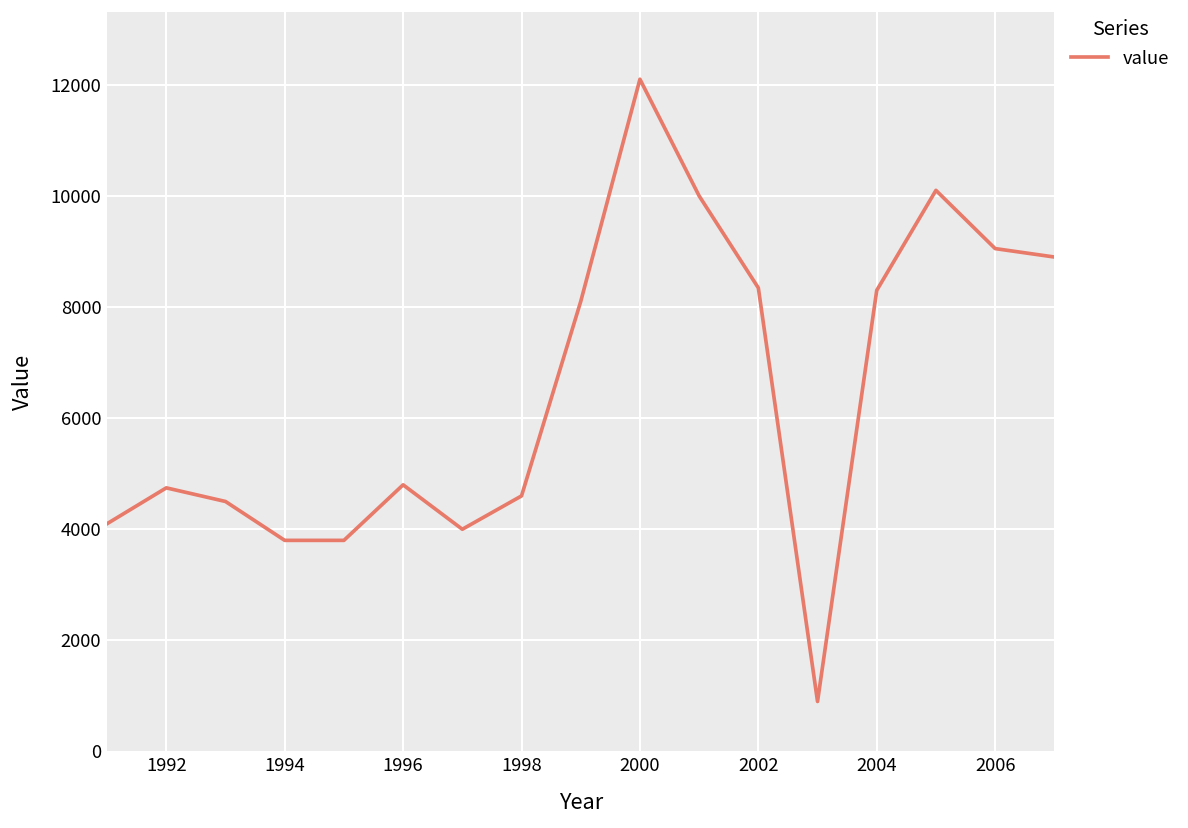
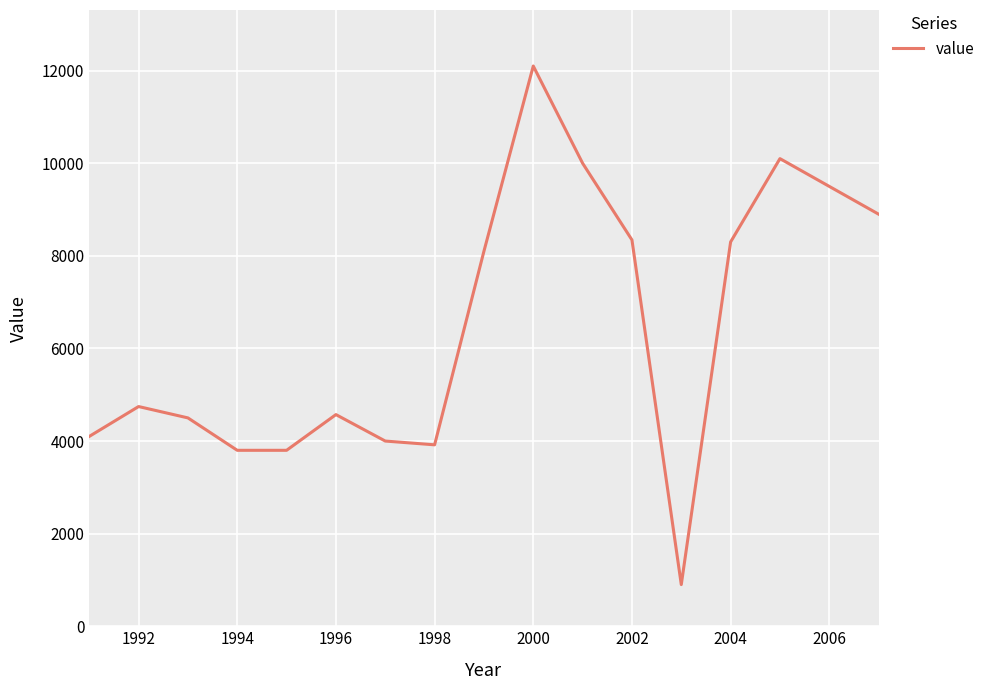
1996: 4800 -> 4600
1998: 4600 -> 3900
2006: 9100 -> 9500
